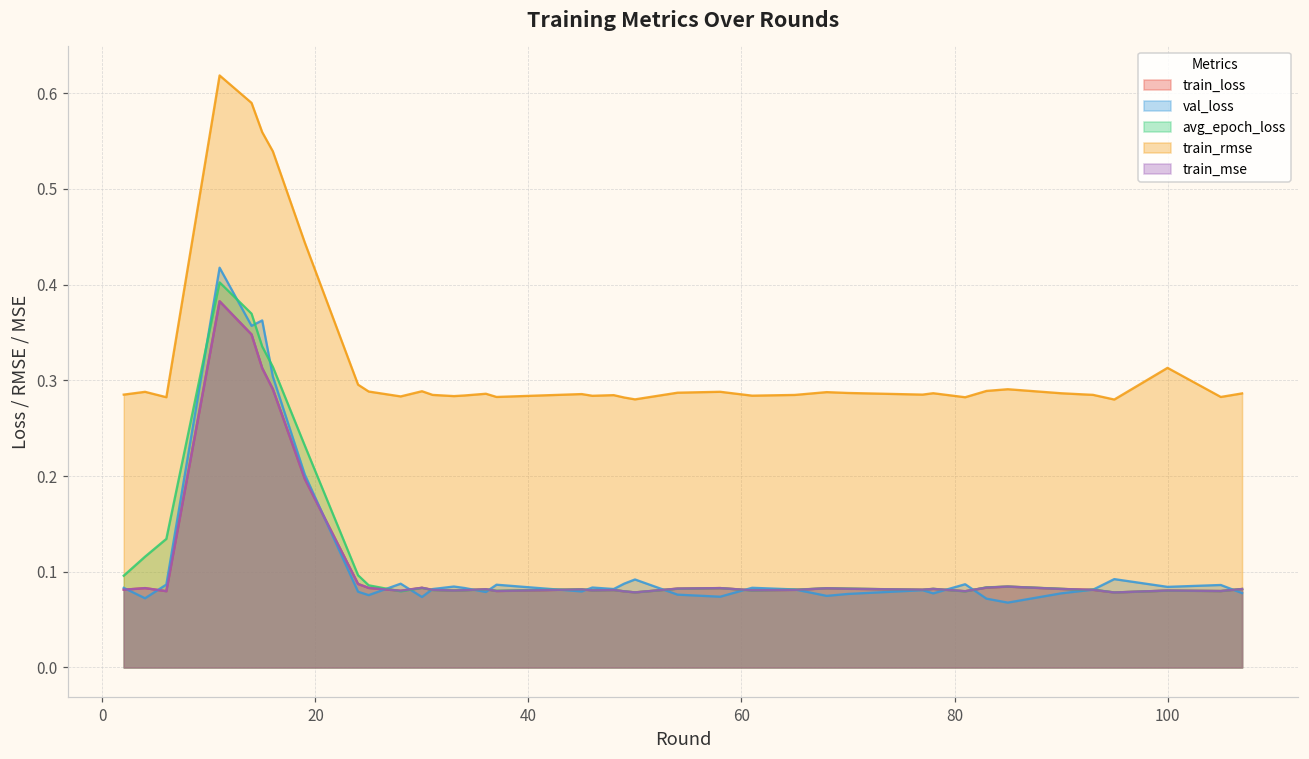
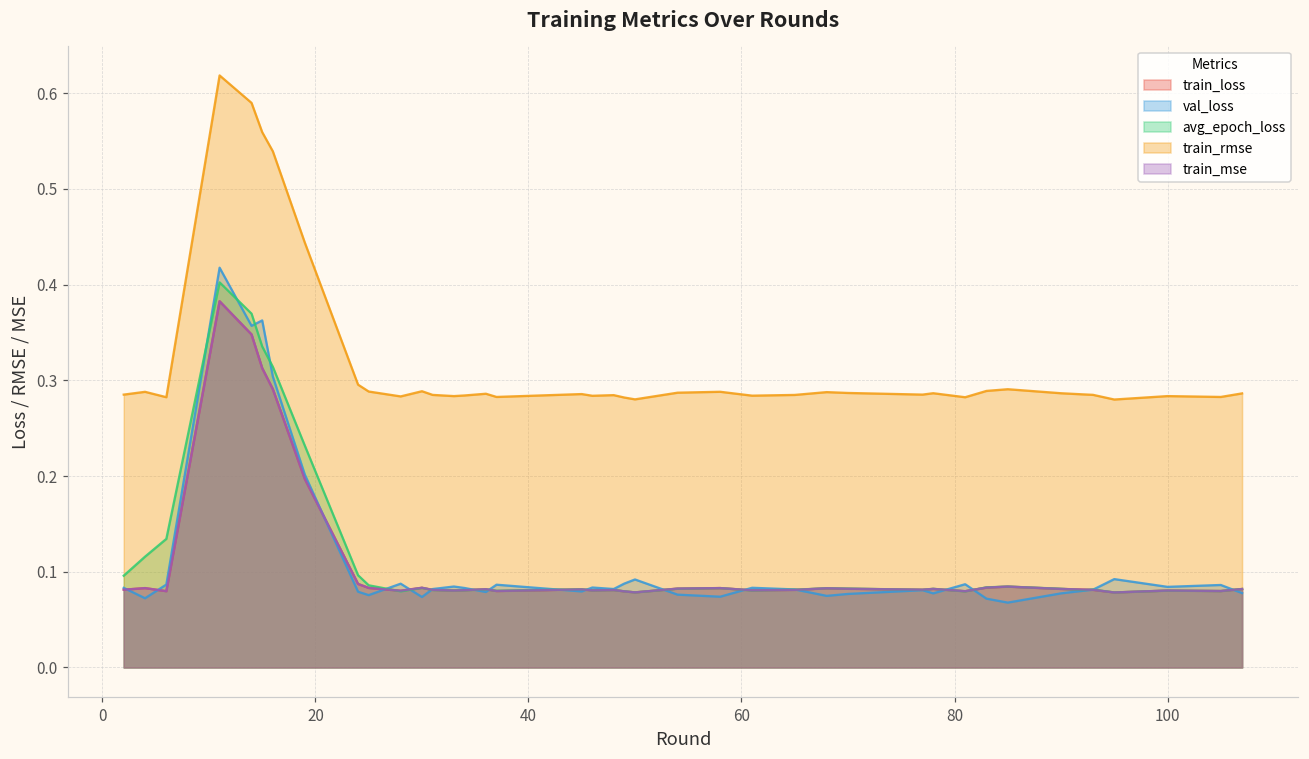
train_rmse, 100: 0.31 -> 0.28
